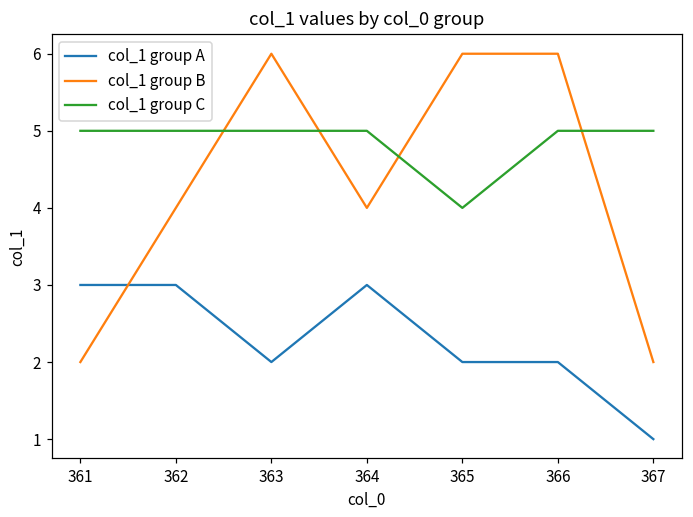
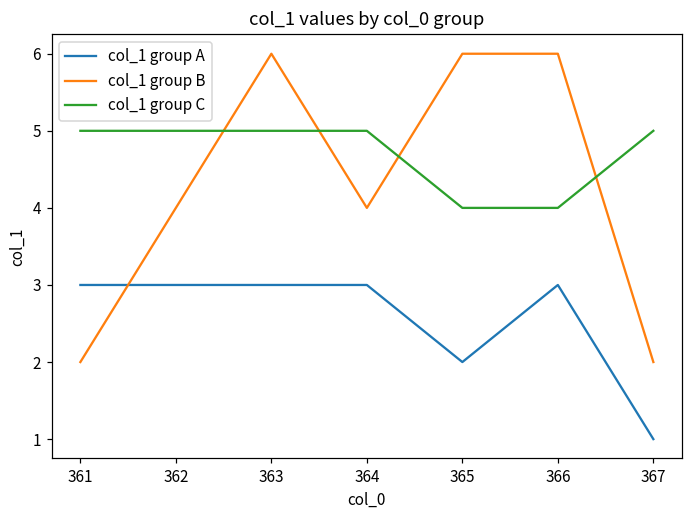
col_1 group A, 363: 2 -> 3
col_1 group A, 366: 2 -> 3
col_1 group C, 366: 5 -> 4
